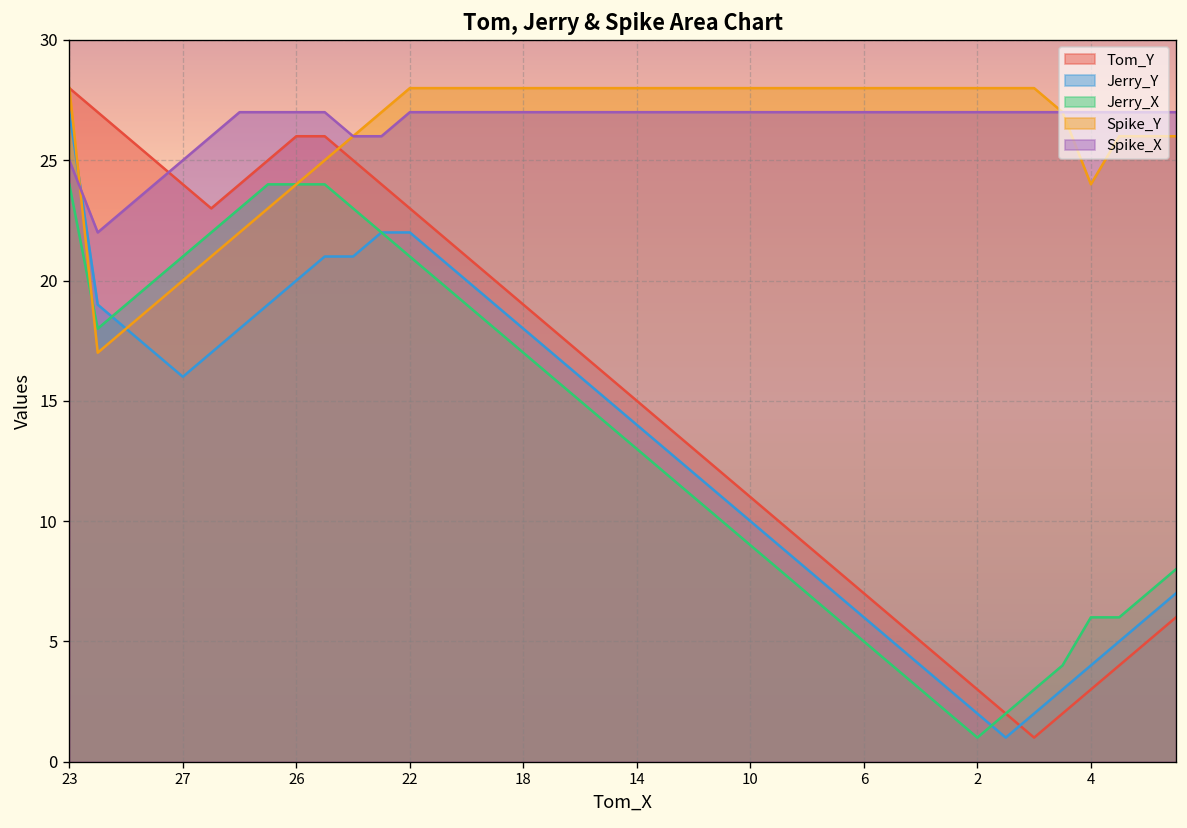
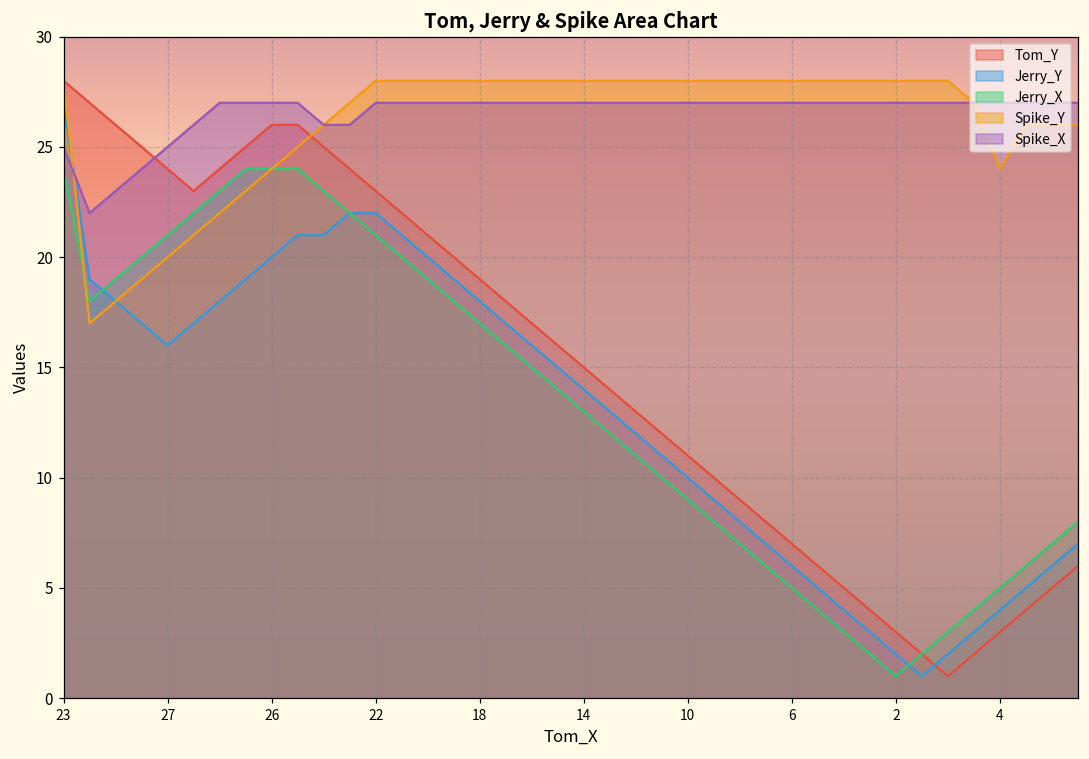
Jerry_X, 4: 6 -> 5
